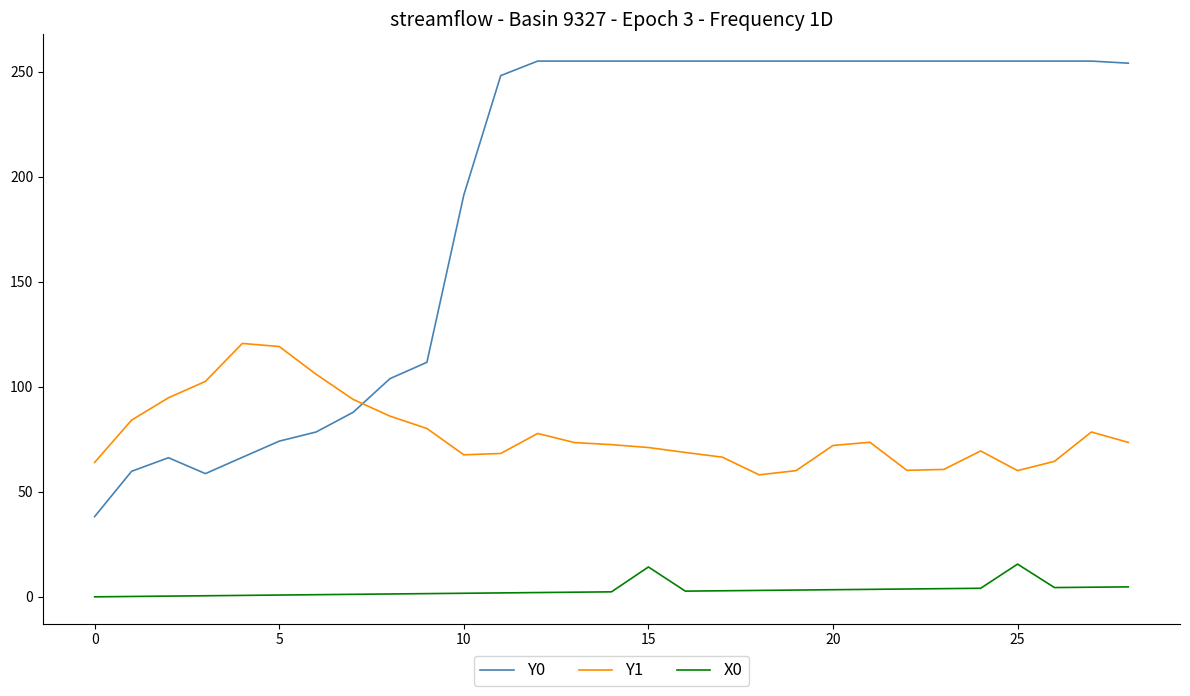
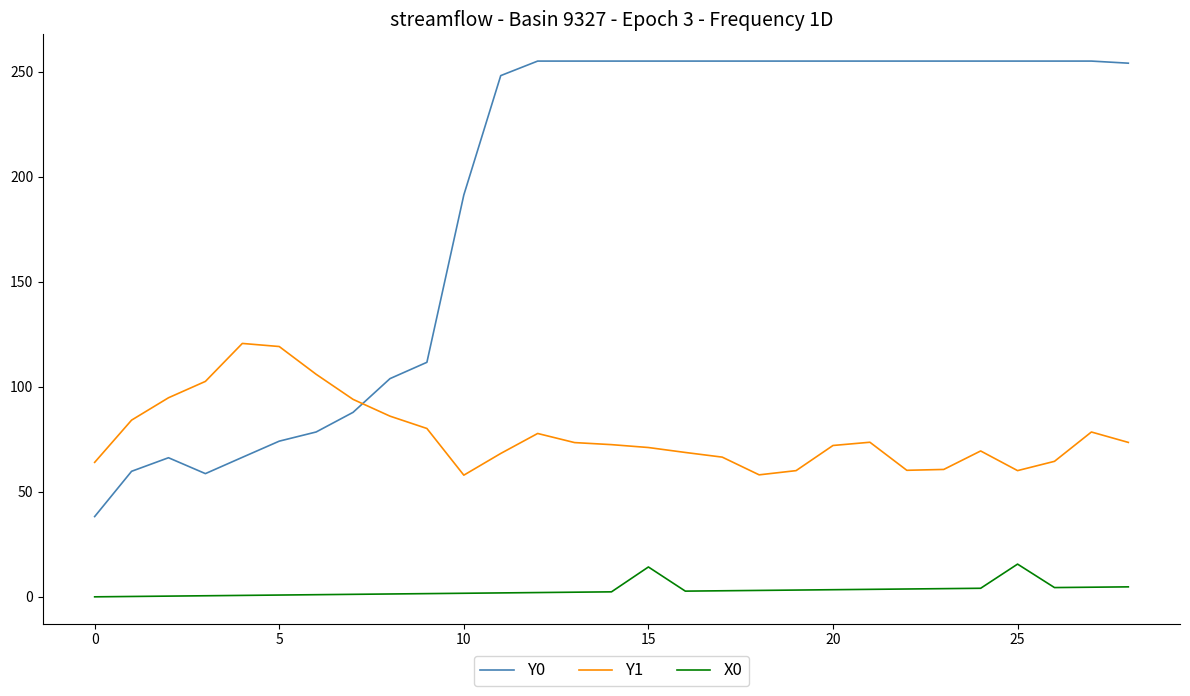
Y1, 10: 68 -> 58
